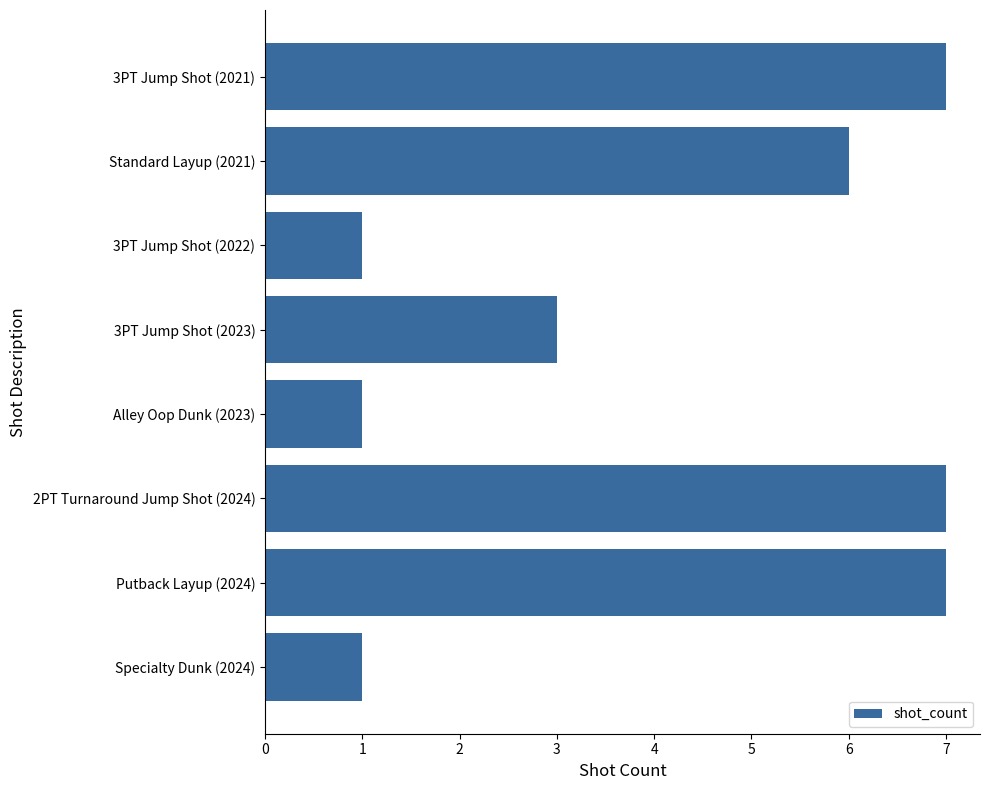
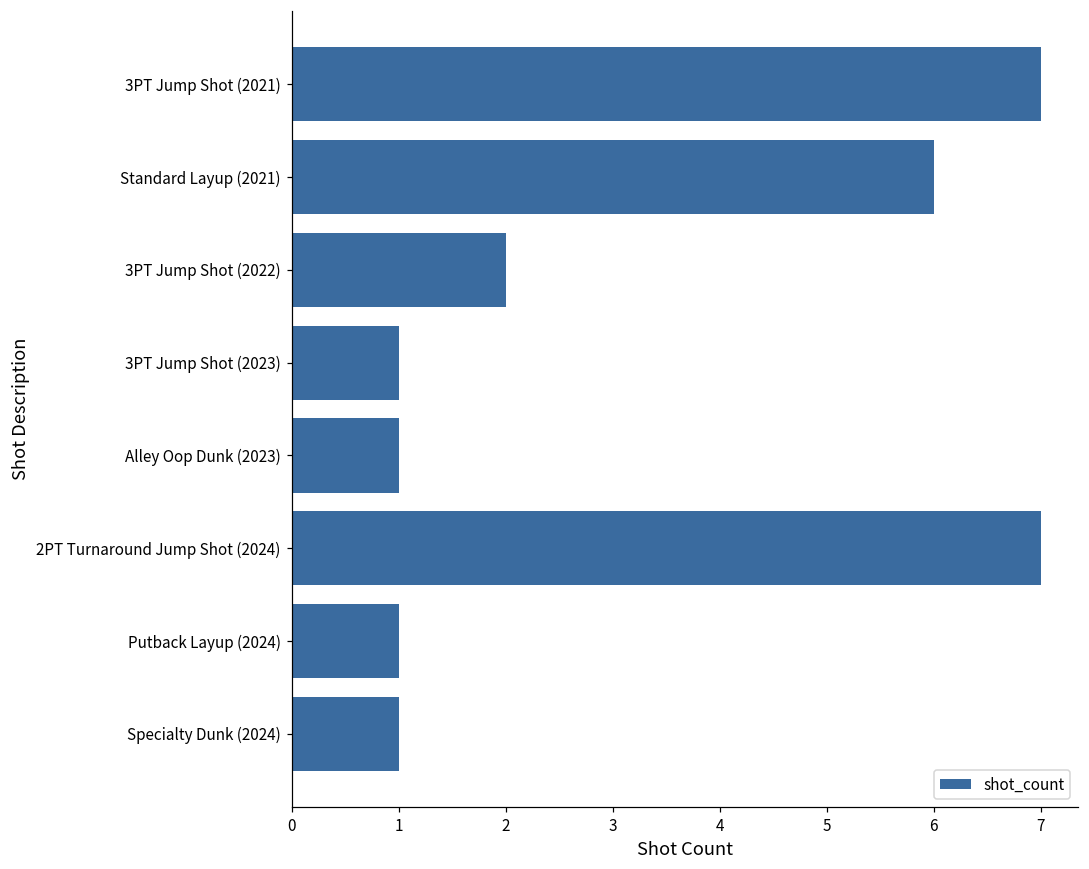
3PT Jump Shot (2022): 1 -> 2
3PT Jump Shot (2023): 3 -> 1
Putback Layup (2024): 7 -> 1
